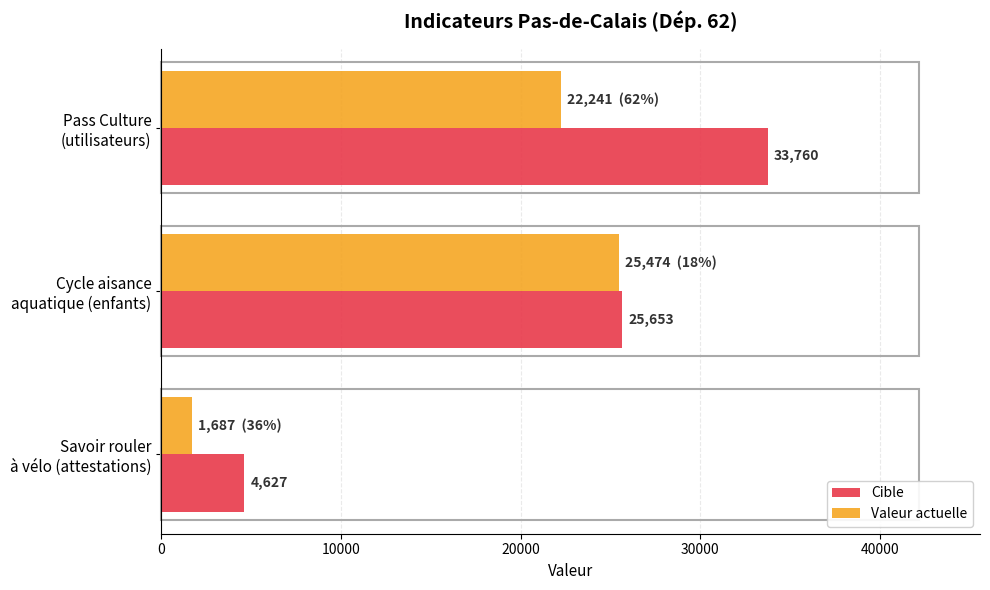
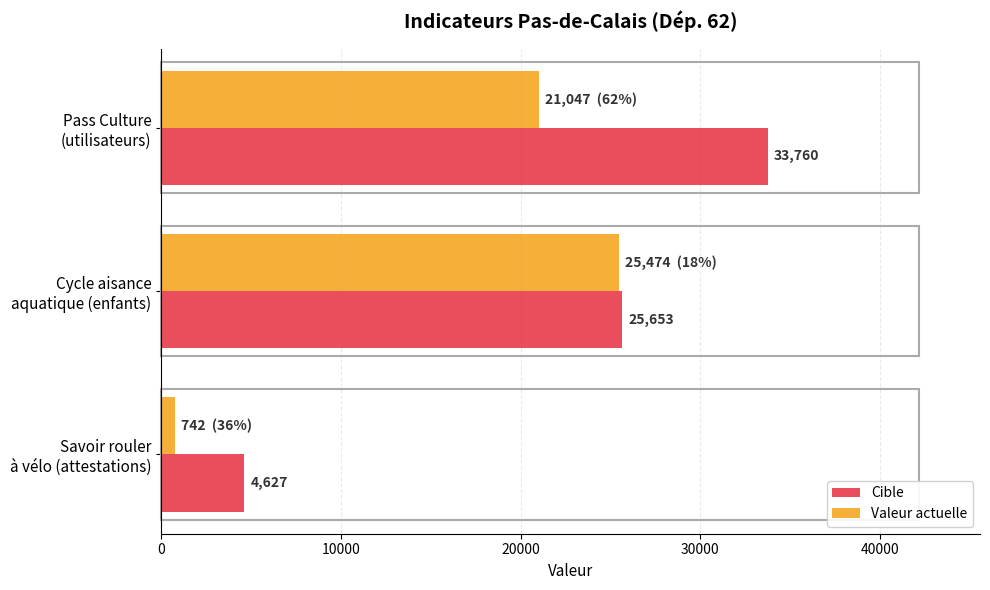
Valeur actuelle, Pass Culture (utilisateurs): 22,241 -> 21,047
Valeur actuelle, Savoir rouler à vélo (attestations): 1,687 -> 742
